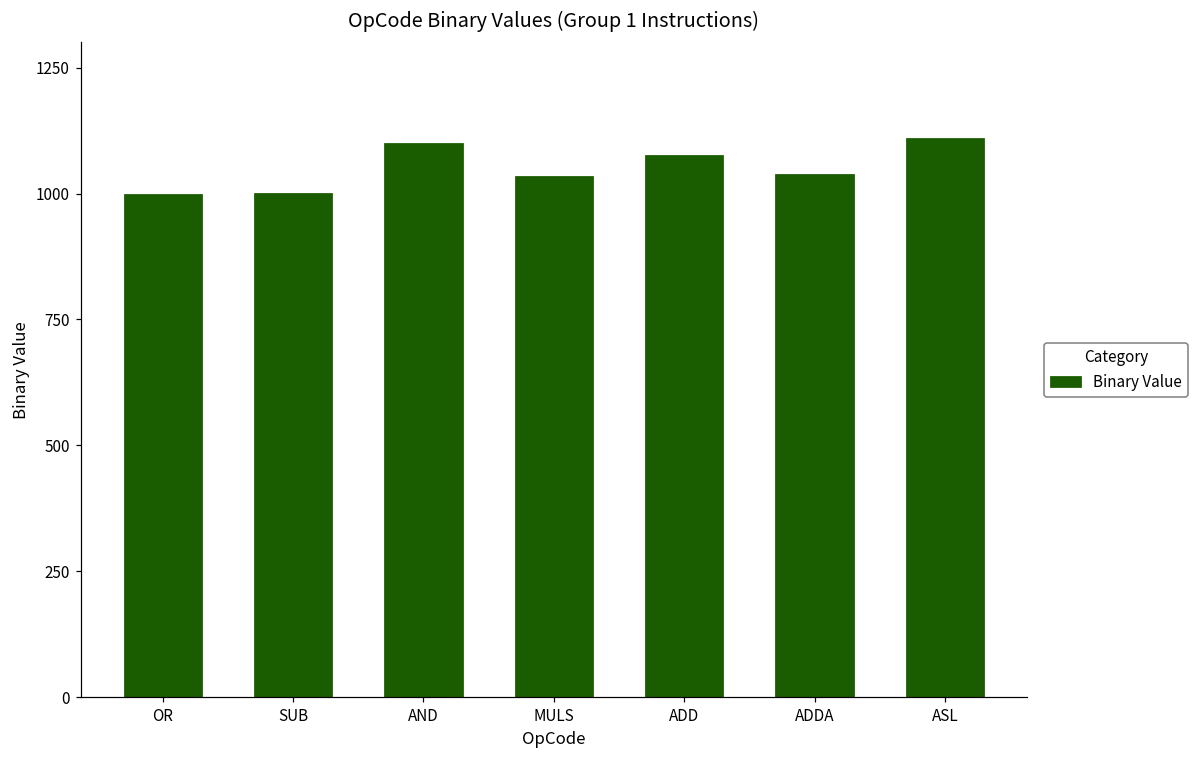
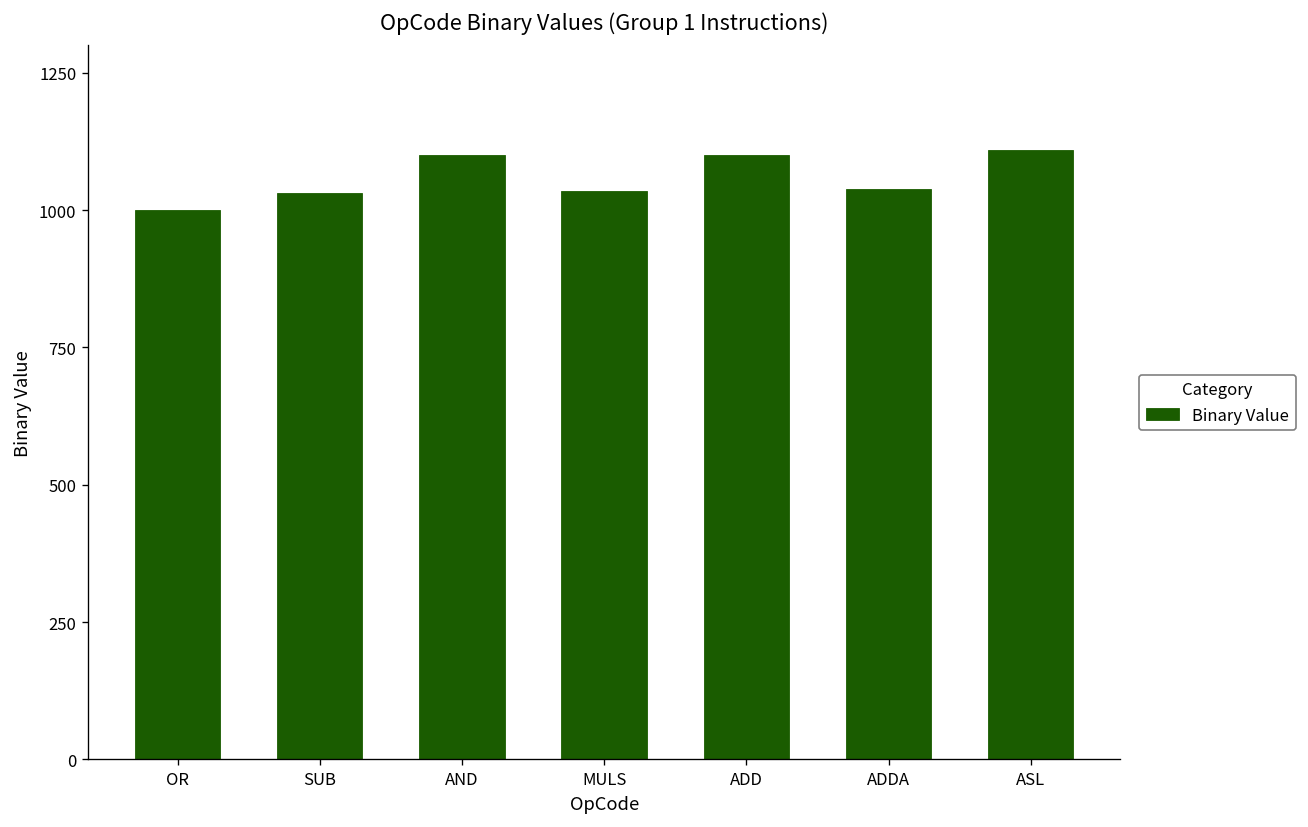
SUB: 1000 -> 1030
ADD: 1080 -> 1100
